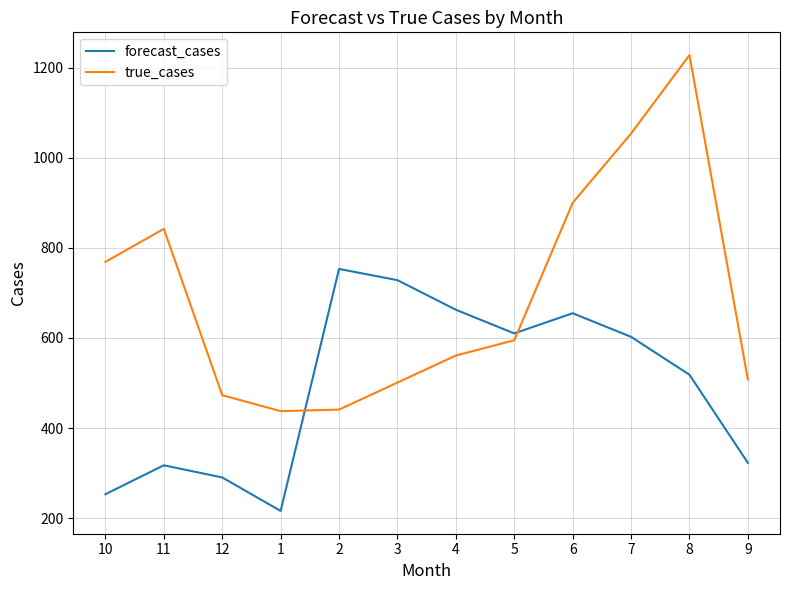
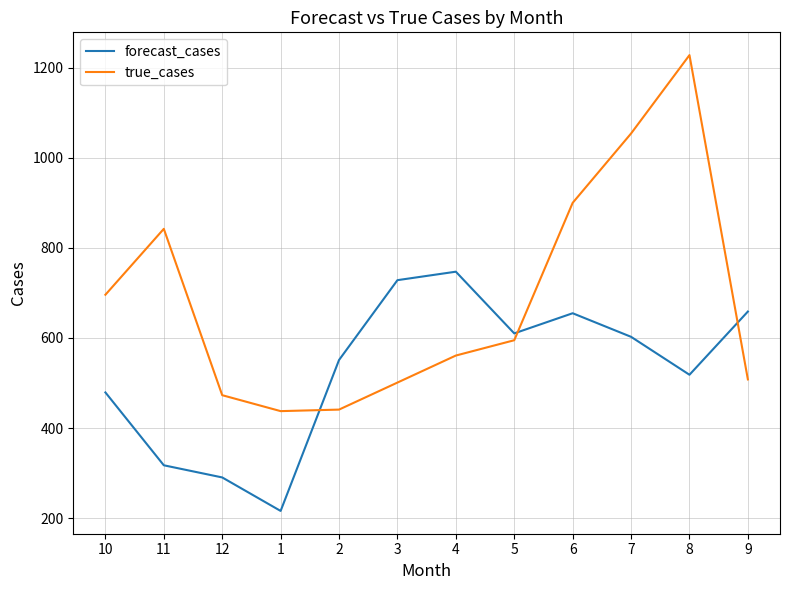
forecast_cases, 10: 250 -> 480
true_cases, 10: 770 -> 700
forecast_cases, 2: 750 -> 550
forecast_cases, 4: 660 -> 750
forecast_cases, 9: 320 -> 660
